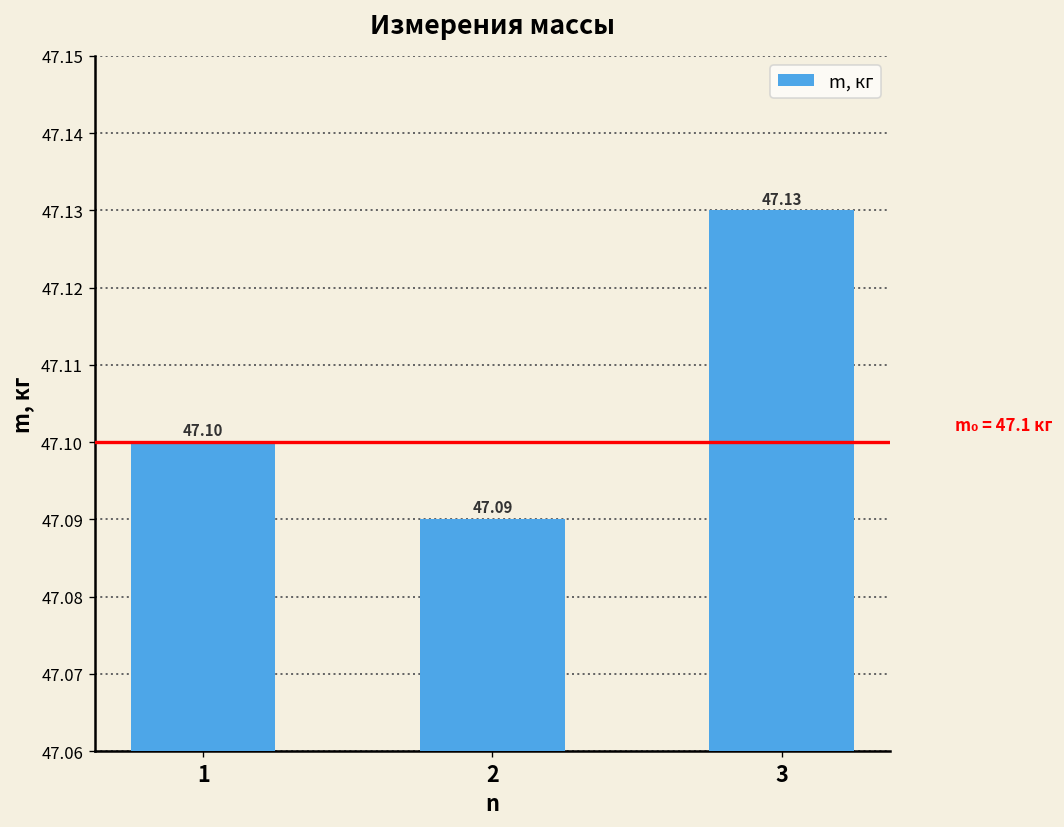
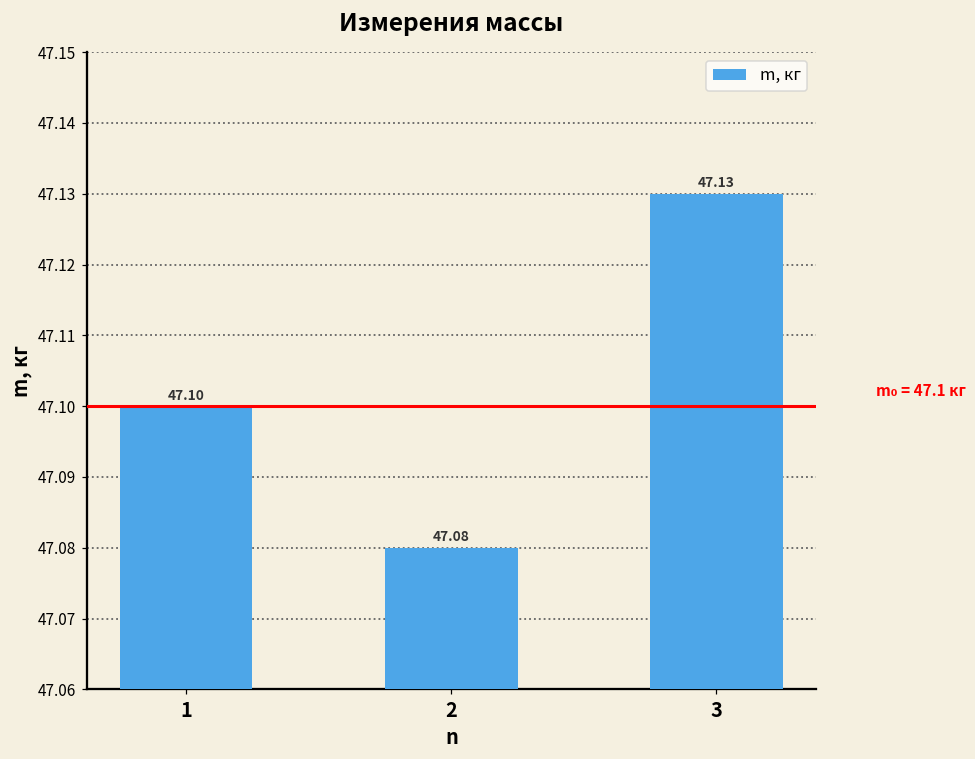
2: 47.09 -> 47.08
